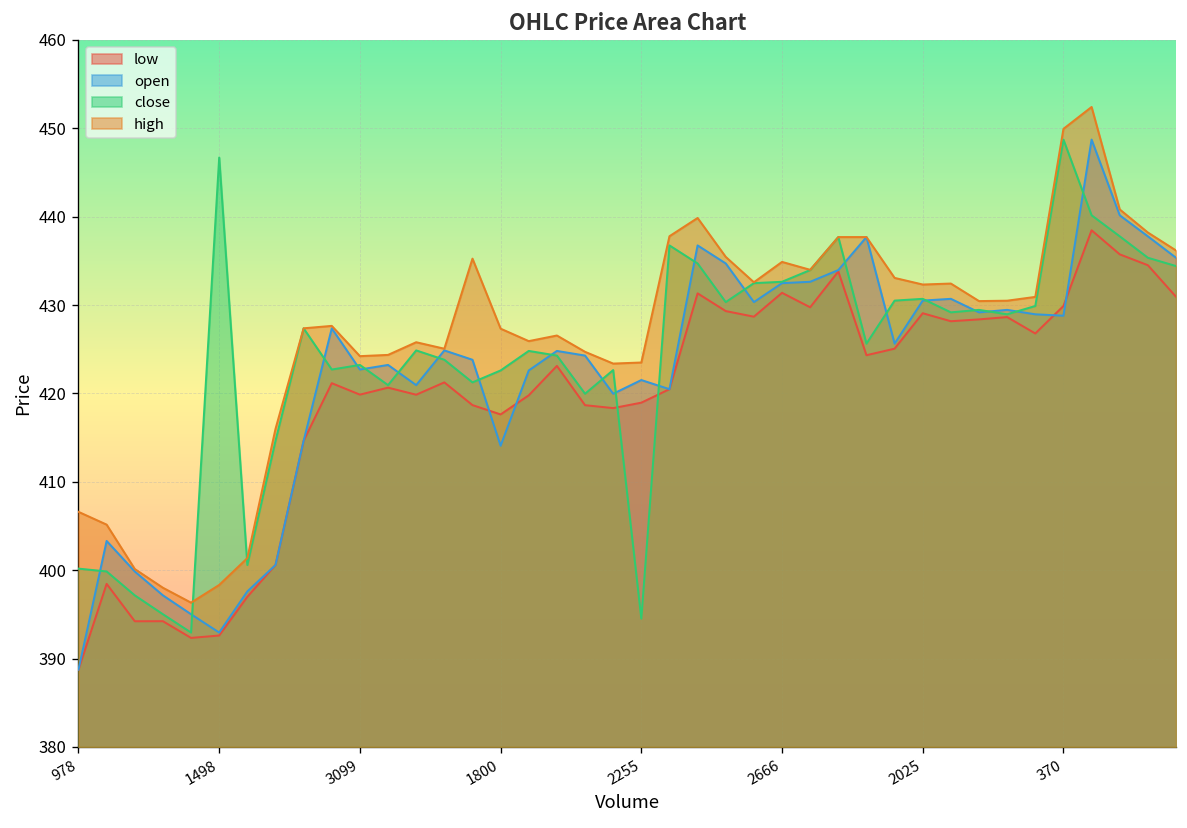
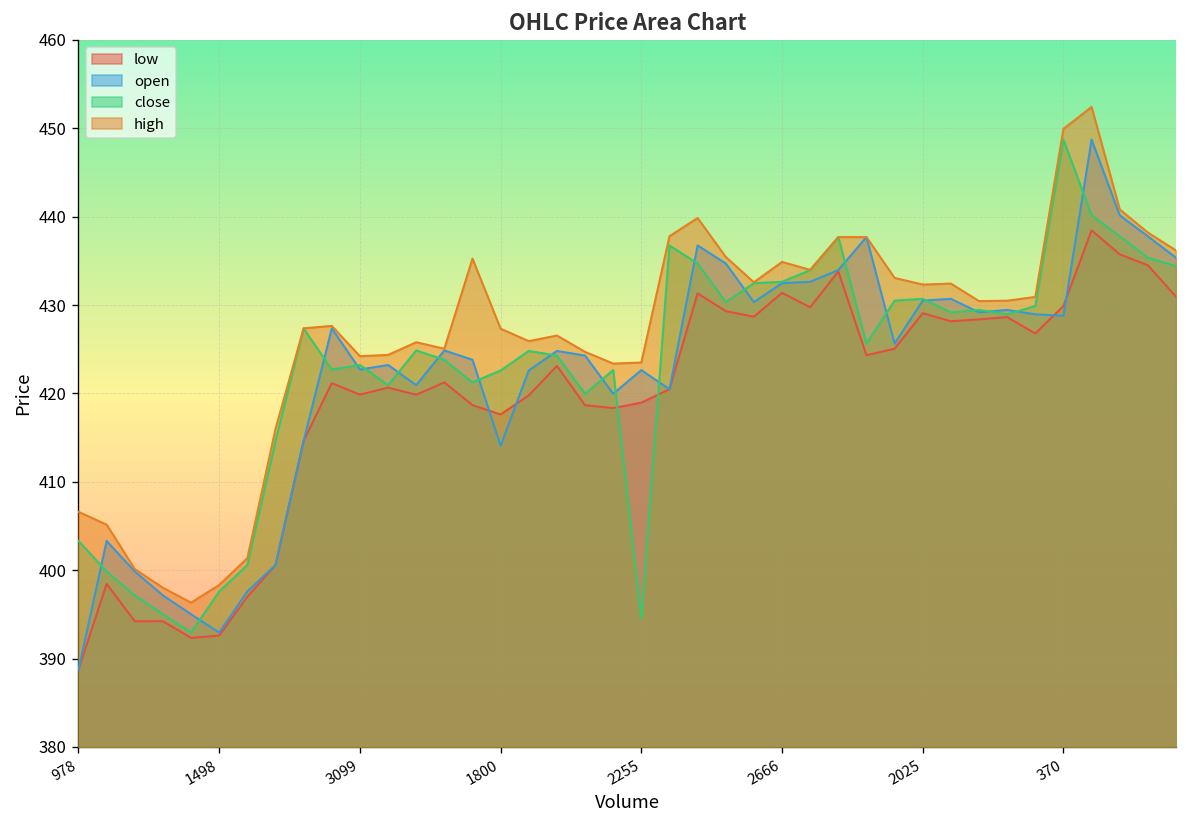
close, 978: 400 -> 403
close, 1498: 447 -> 398
open, 2255: 422 -> 423
